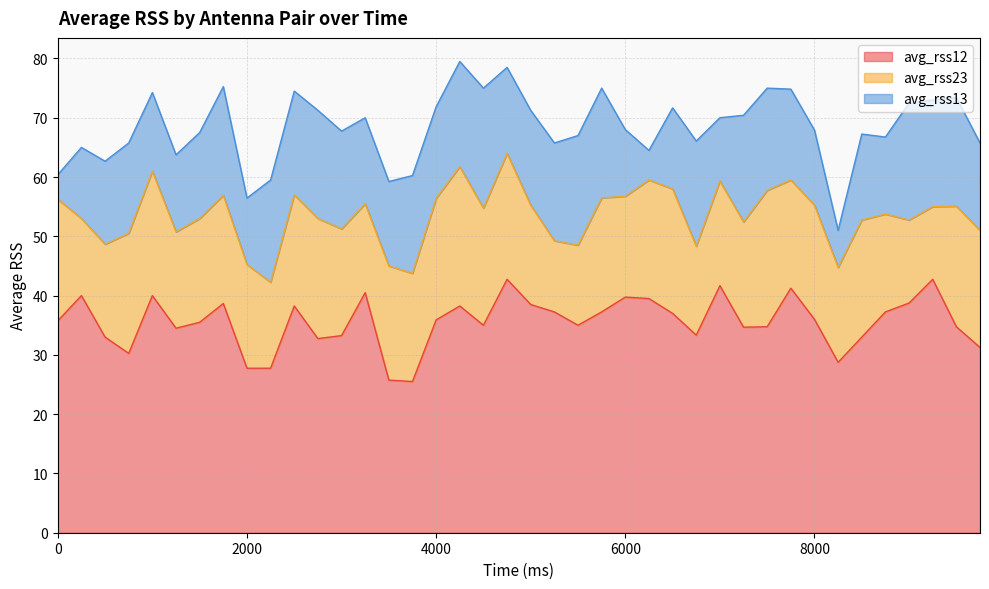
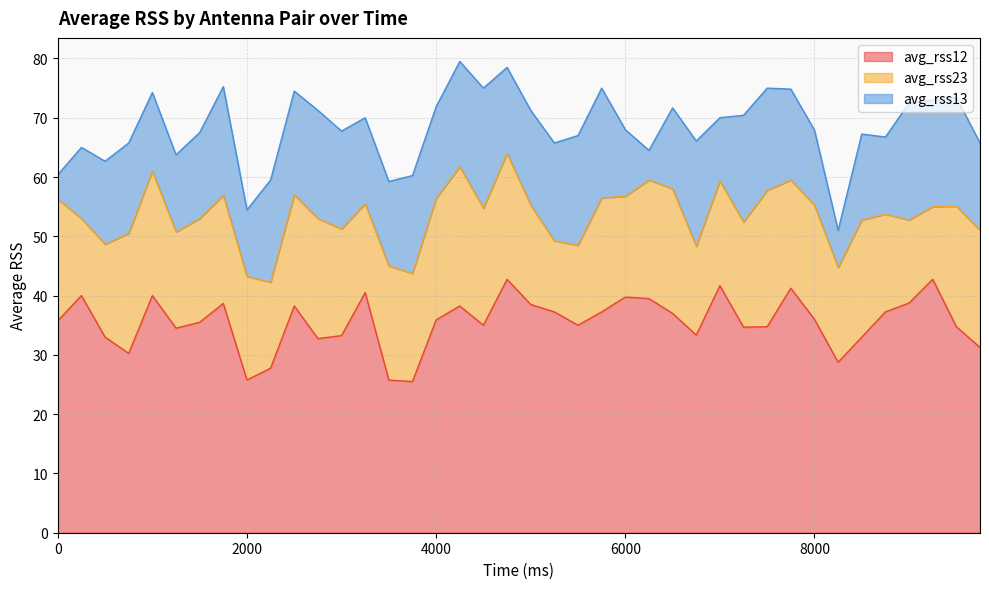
avg_rss12, 2000: 28 -> 26
